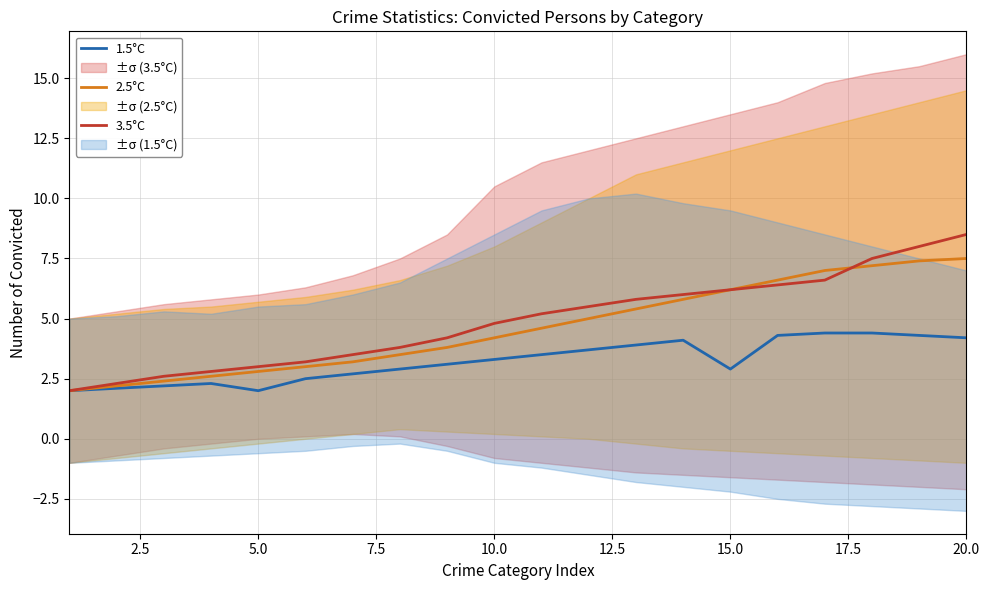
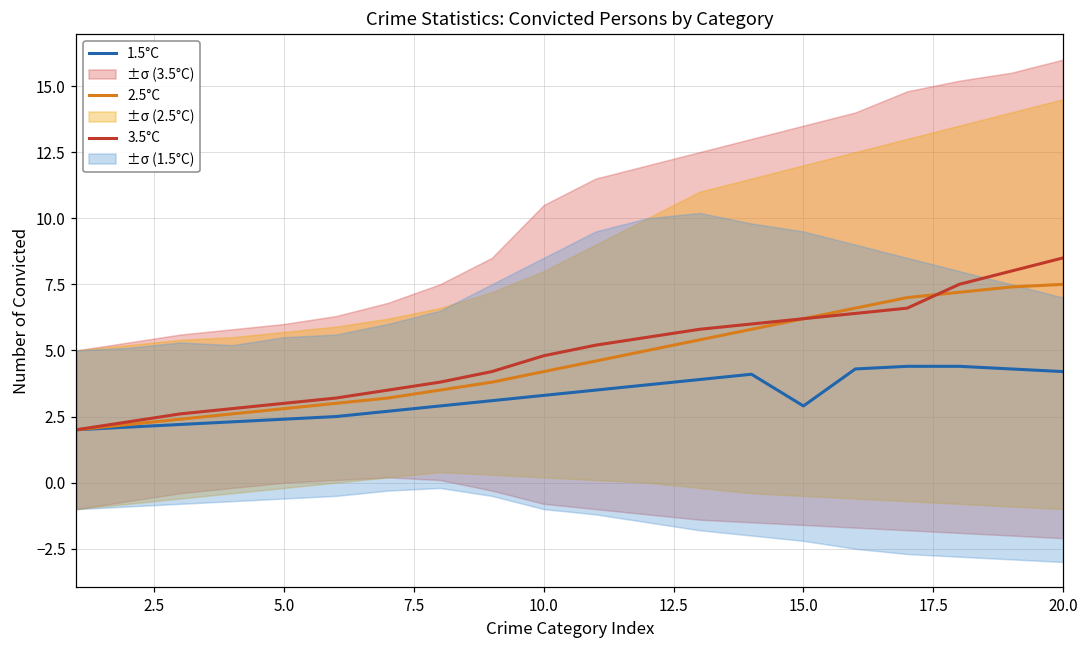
1.5°C, 5.0: 2.0 -> 2.4
